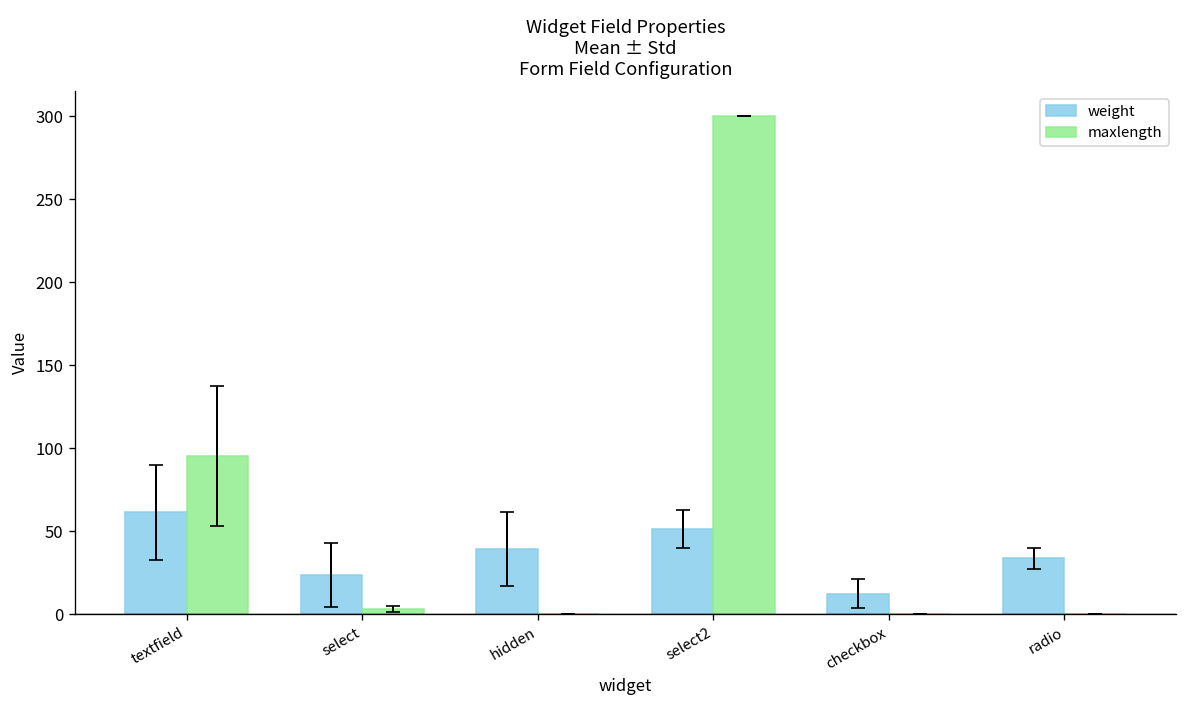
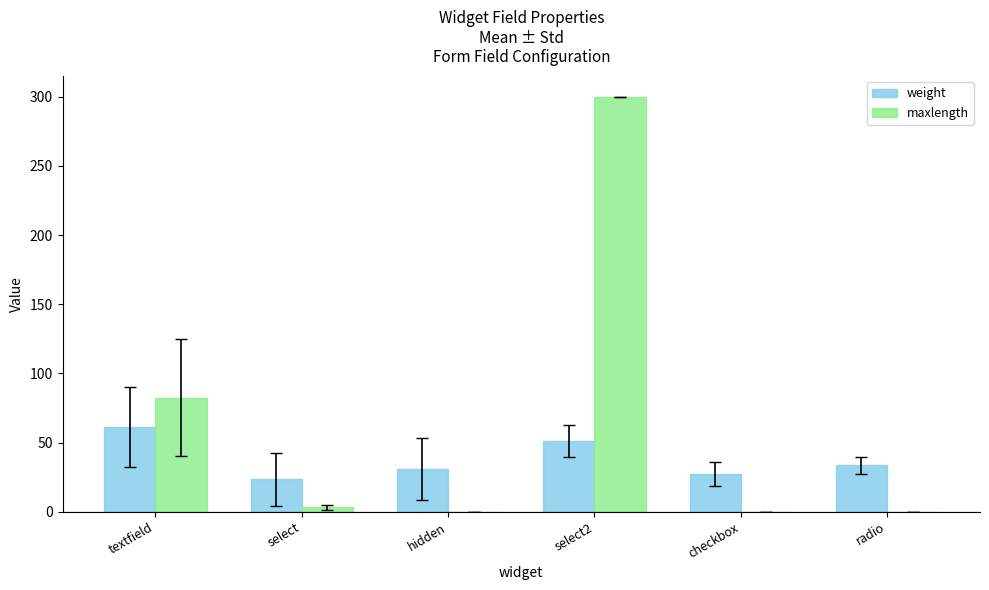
maxlength, textfield: 95 -> 83
weight, hidden: 39 -> 31
weight, checkbox: 12 -> 28
